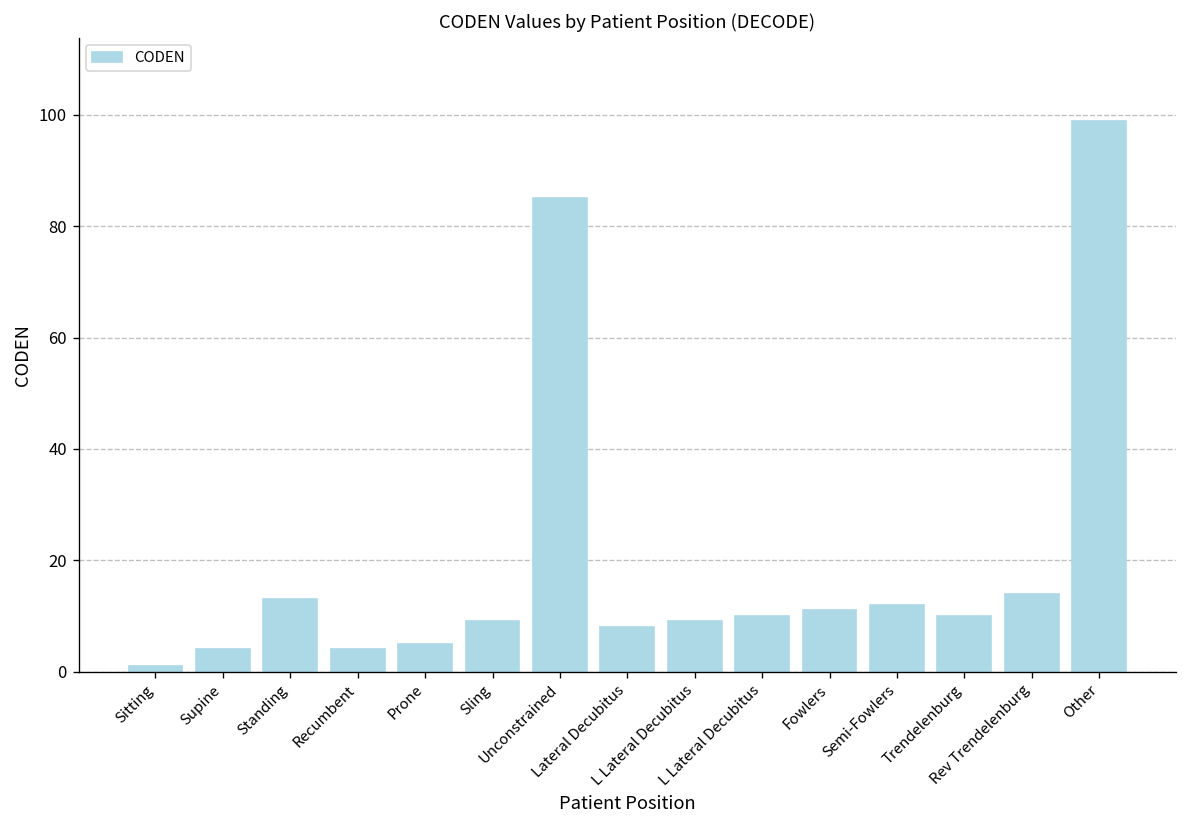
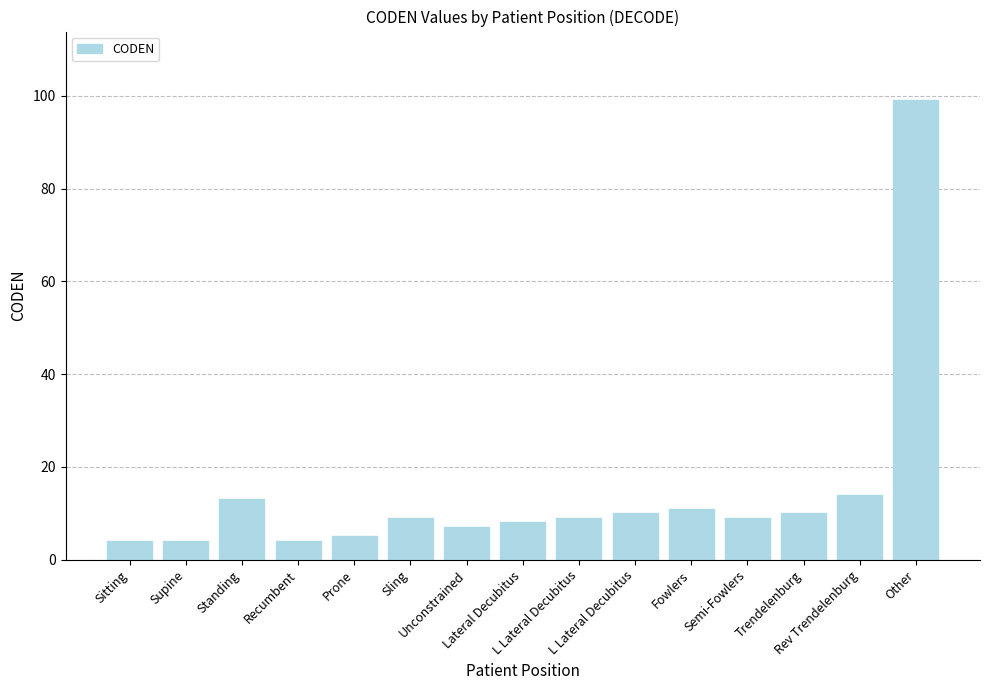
Sitting: 1 -> 4
Unconstrained: 85 -> 7
Semi-Fowlers: 12 -> 9
